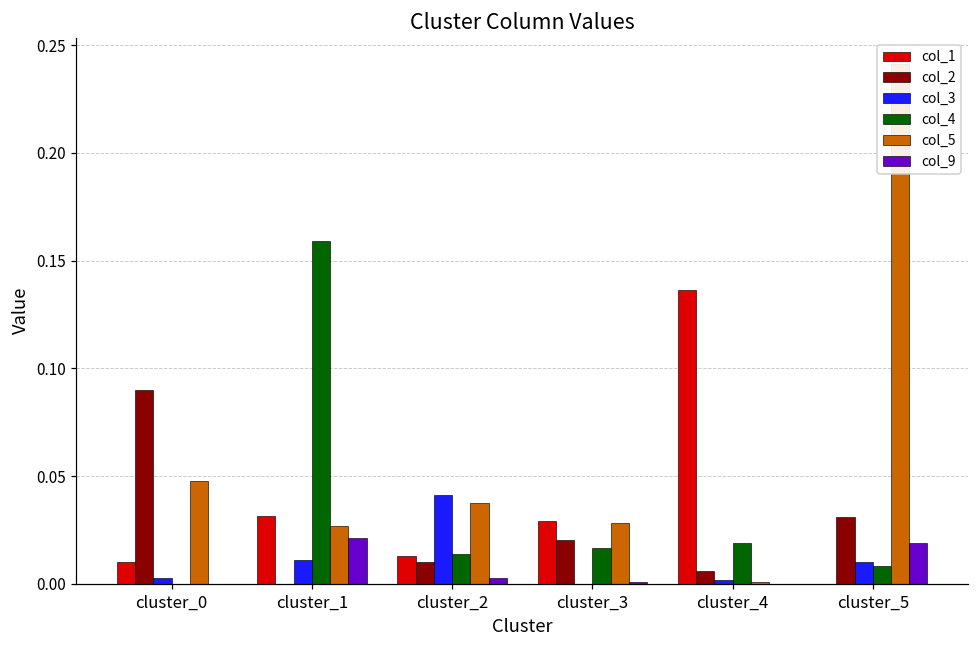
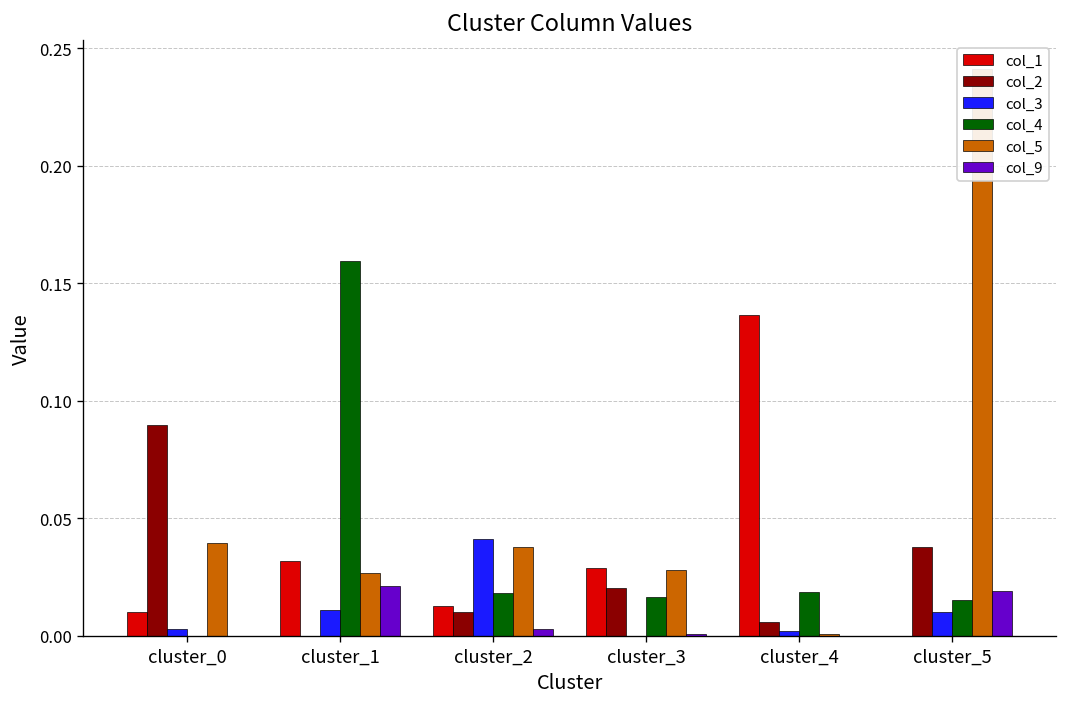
col_5, cluster_0: 0.048 -> 0.040
col_4, cluster_2: 0.014 -> 0.018
col_2, cluster_5: 0.031 -> 0.038
col_4, cluster_5: 0.008 -> 0.015
